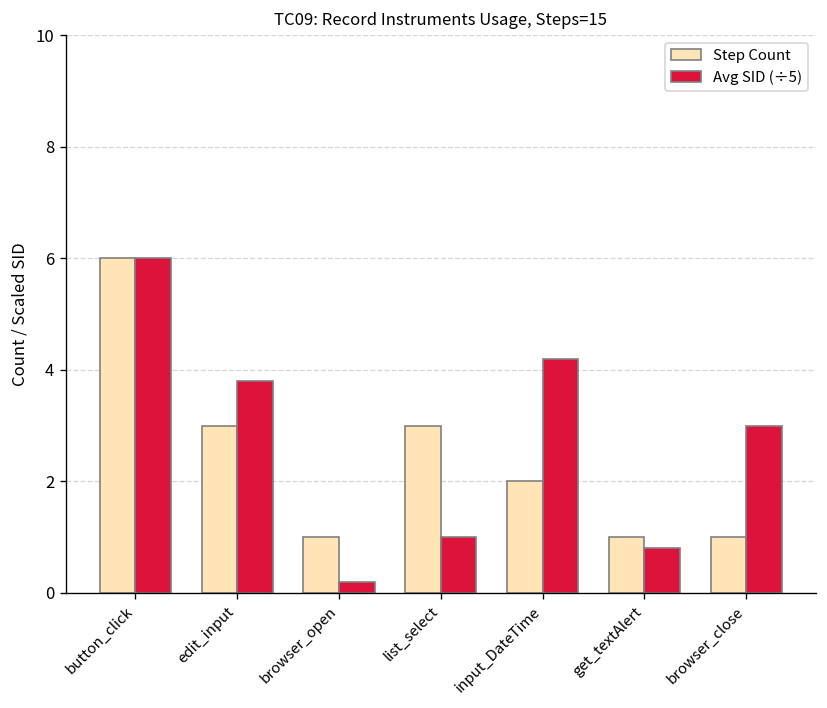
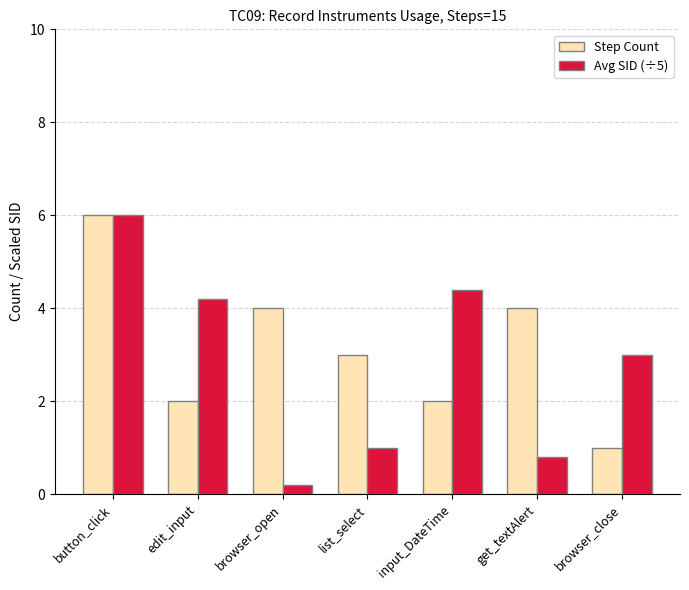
Step Count, edit_input: 3 -> 2
Avg SID (÷5), edit_input: 3.8 -> 4.2
Step Count, browser_open: 1 -> 4
Avg SID (÷5), input_DateTime: 4.2 -> 4.4
Step Count, get_textAlert: 1 -> 4
